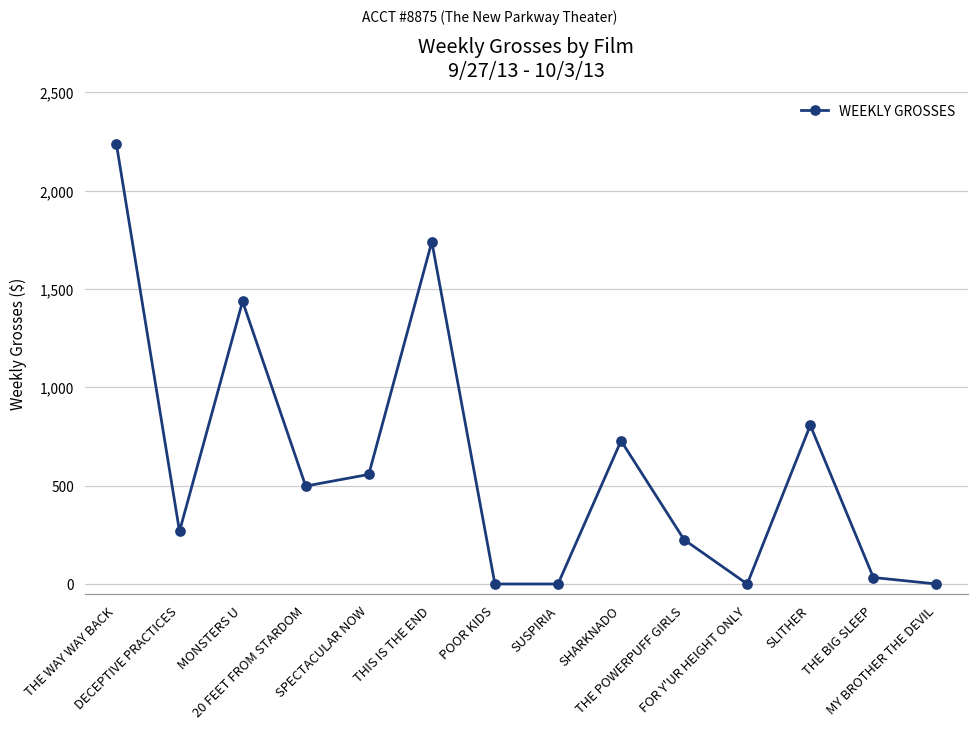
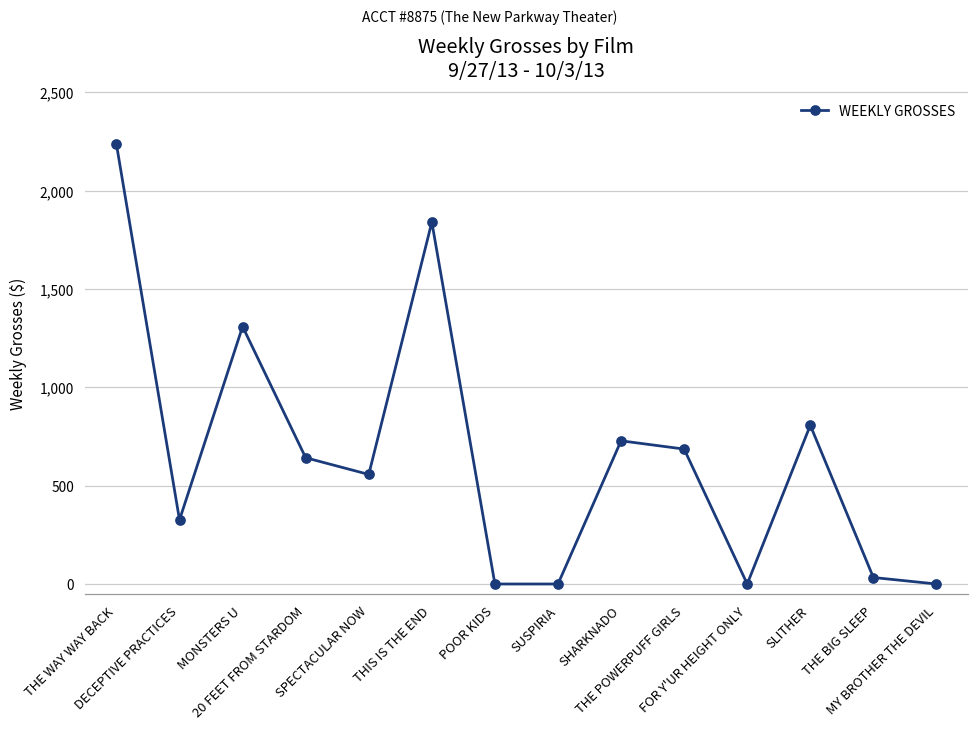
DECEPTIVE PRACTICES: 270 -> 330
MONSTERS U: 1,440 -> 1,310
20 FEET FROM STARDOM: 500 -> 640
THIS IS THE END: 1,740 -> 1,840
THE POWERPUFF GIRLS: 230 -> 690
